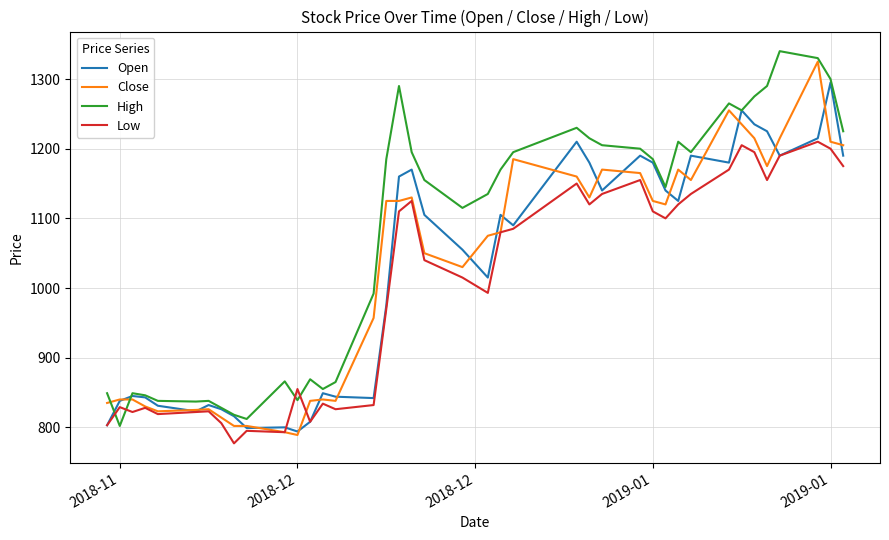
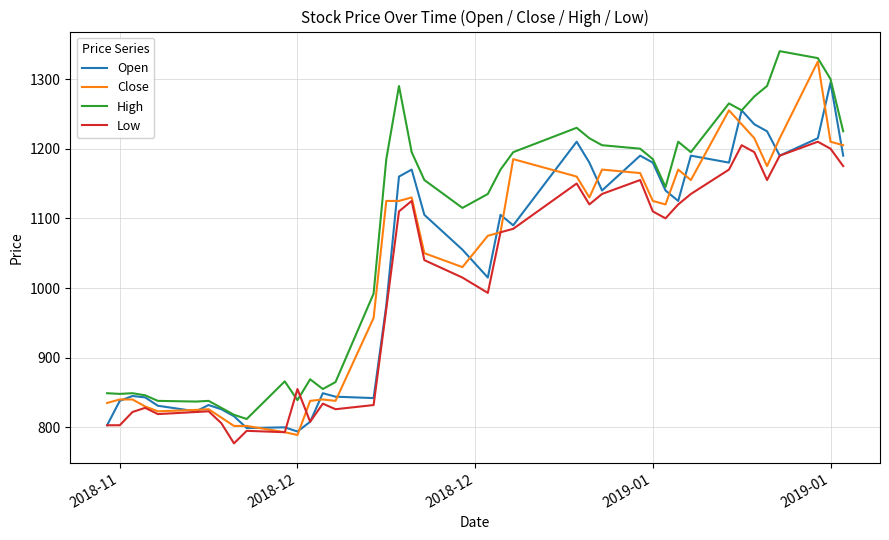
High, 2018-11: 800 -> 850
Low, 2018-11: 830 -> 800
